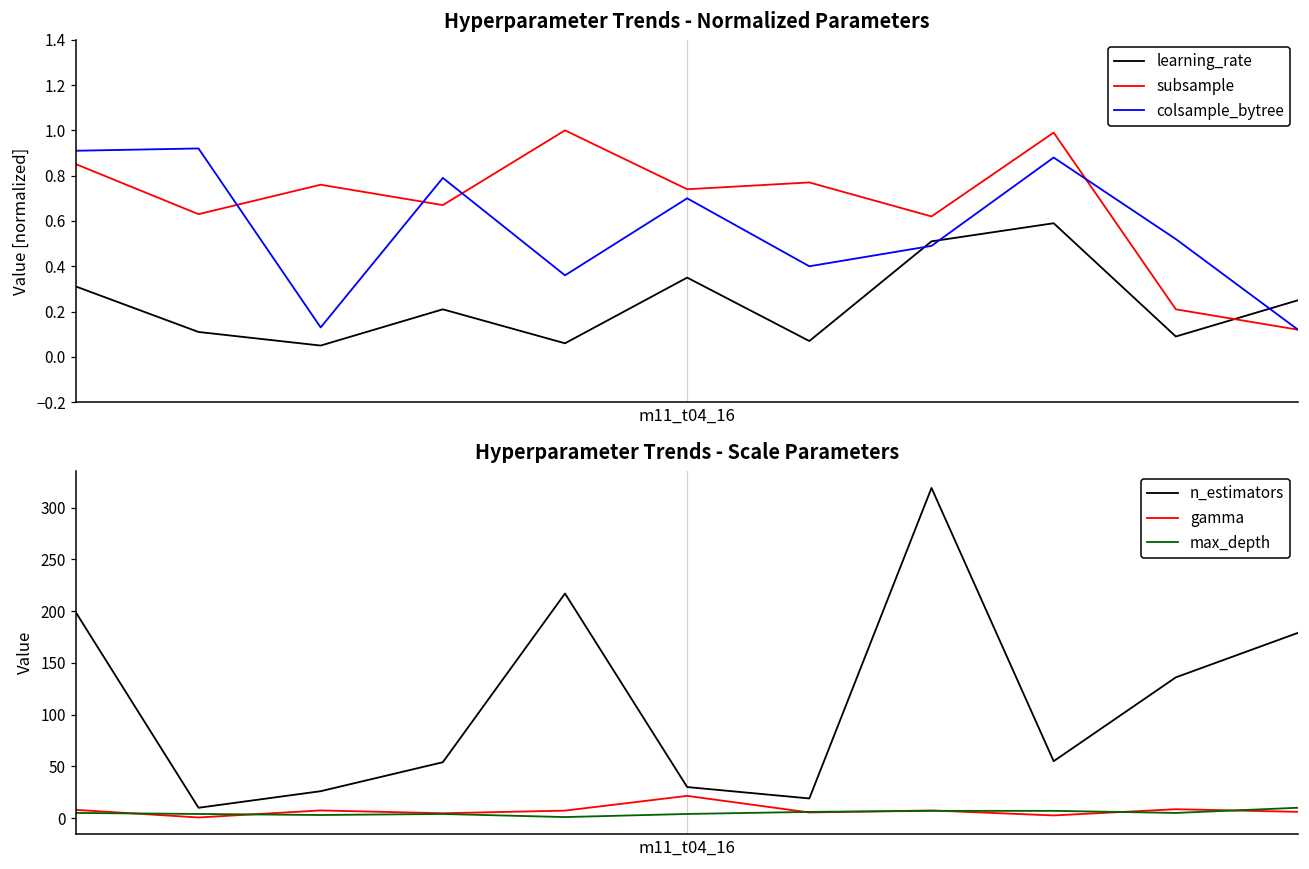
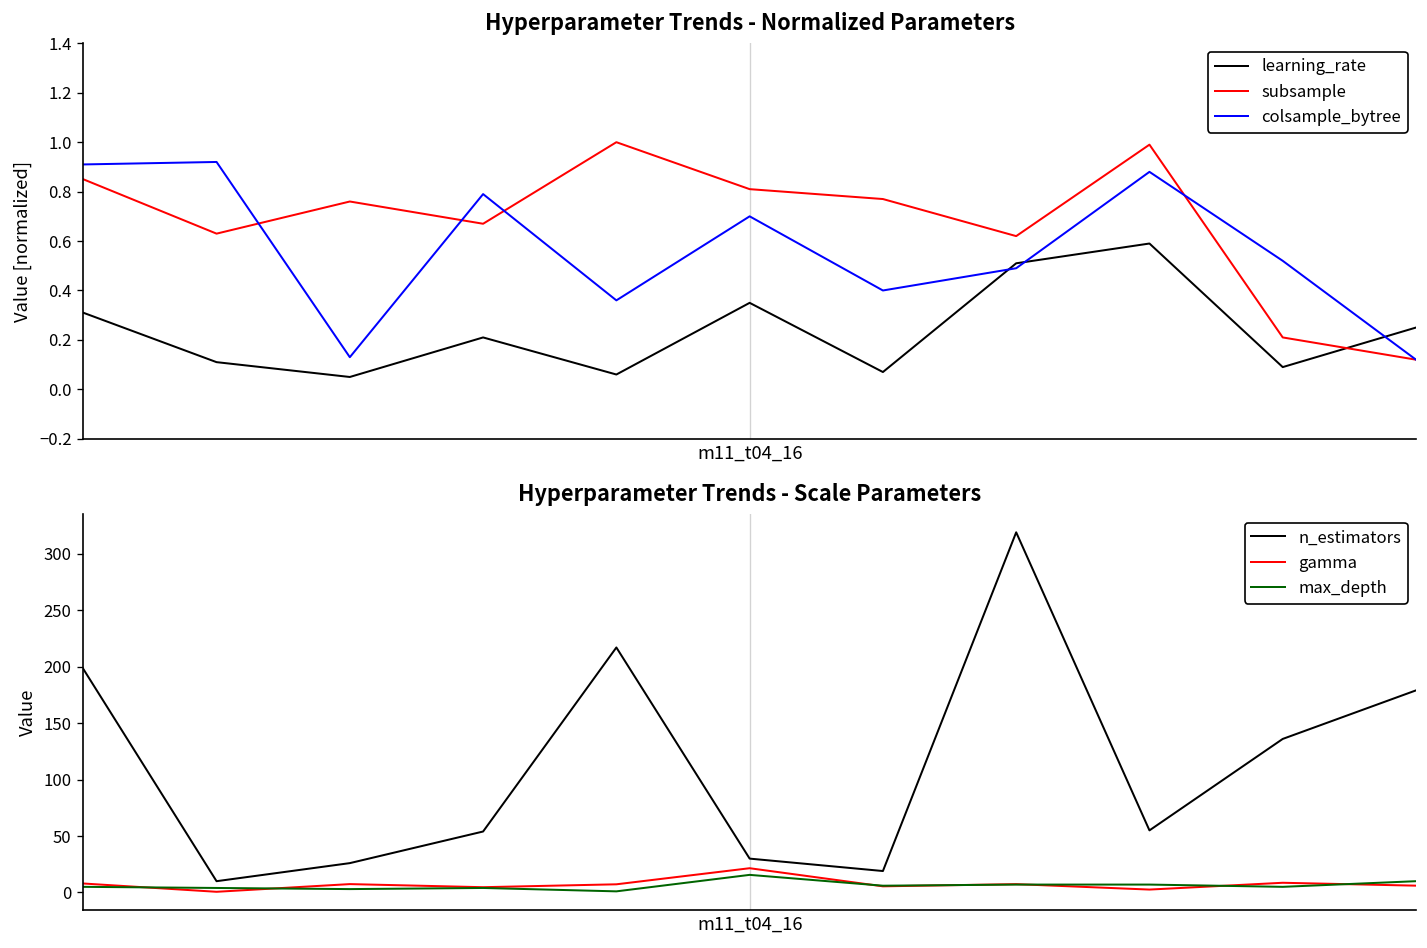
Hyperparameter Trends - Normalized Parameters, subsample, m11_t04_16: 0.74 -> 0.81
Hyperparameter Trends - Scale Parameters, max_depth, m11_t04_16: 0 -> 20
